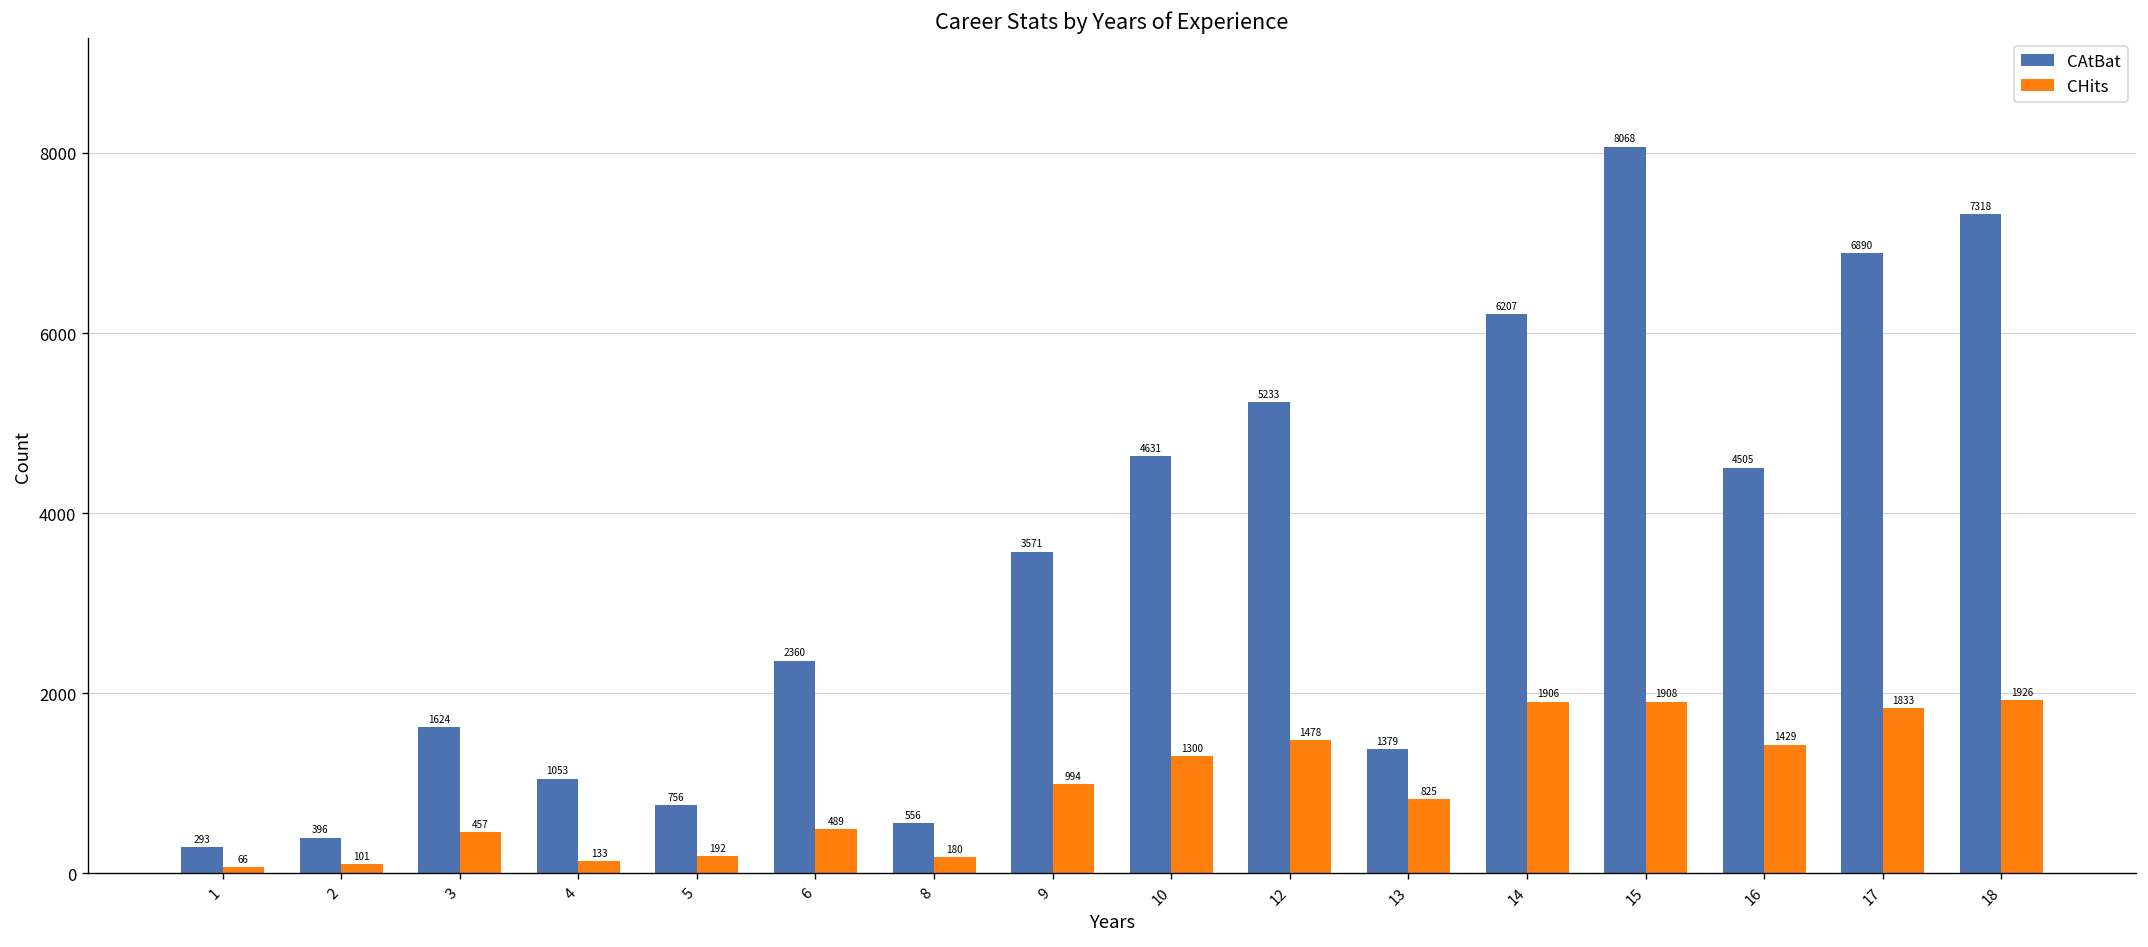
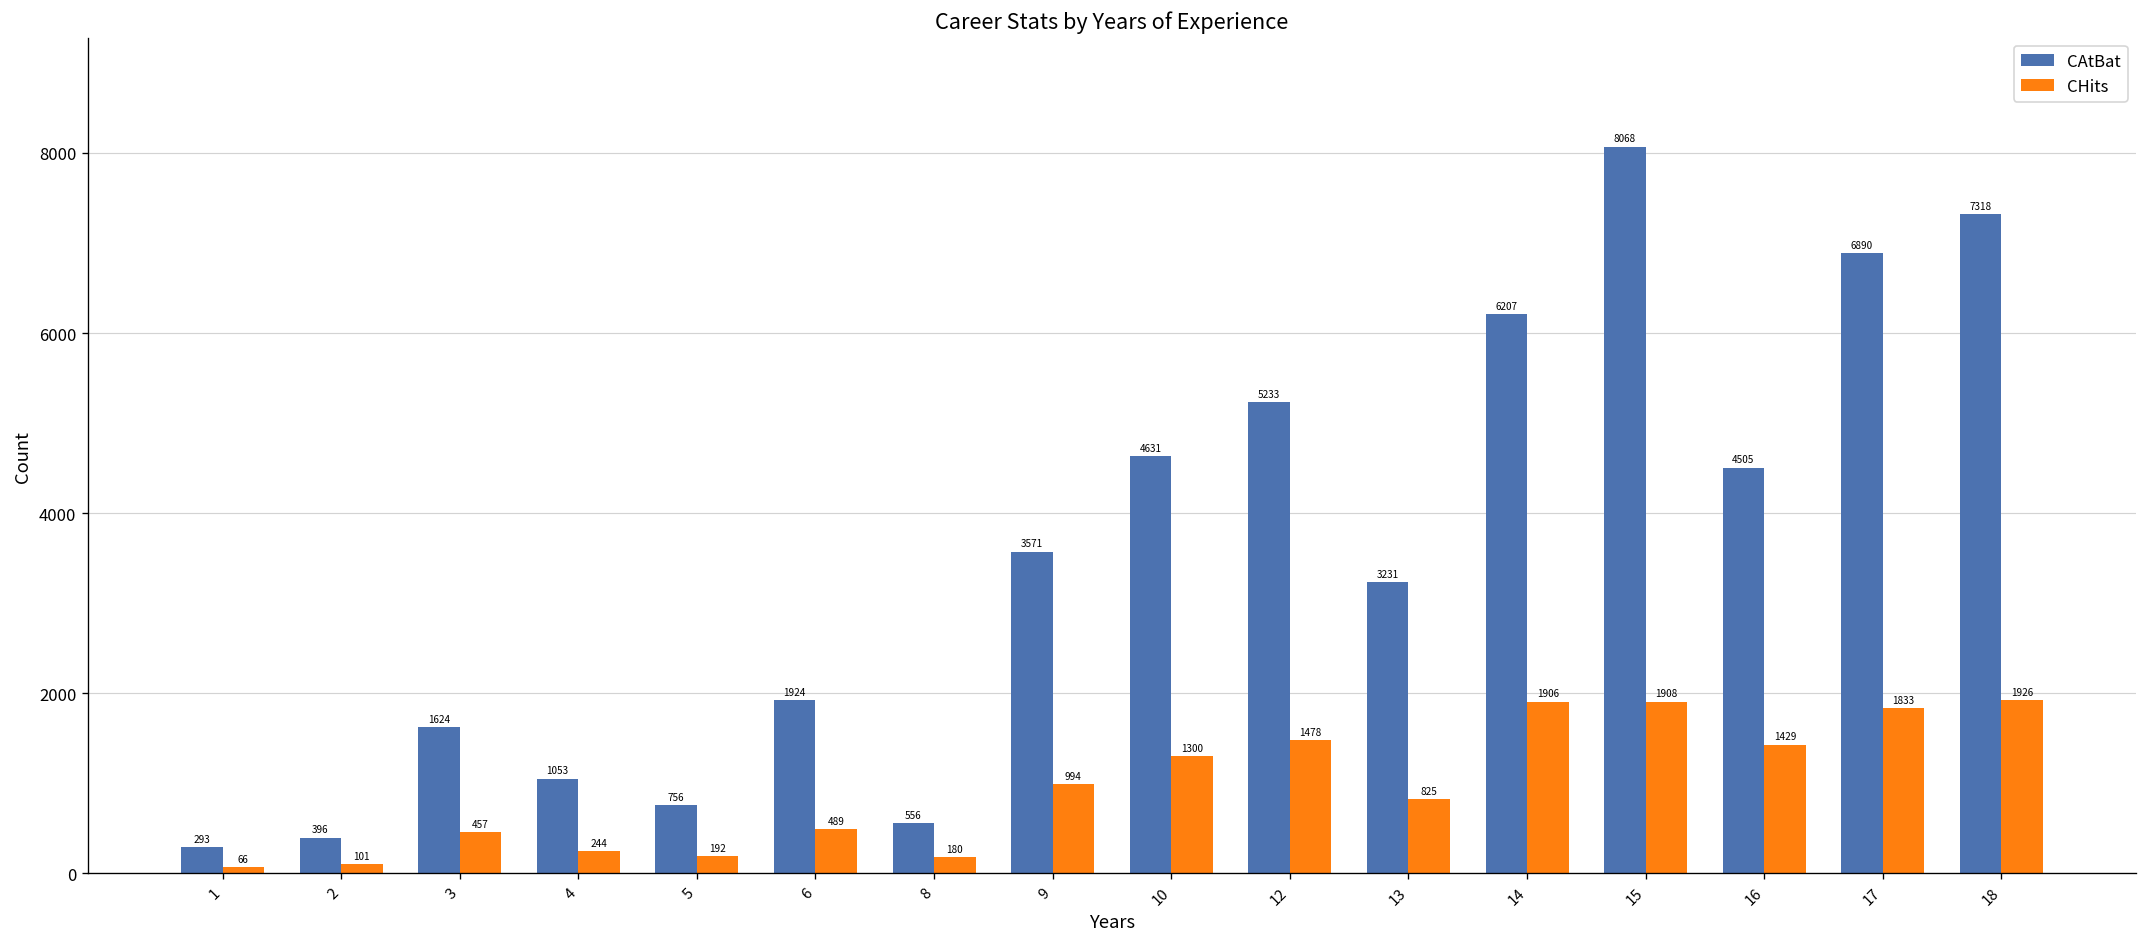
CHits, 4: 133 -> 244
CAtBat, 6: 2360 -> 1924
CAtBat, 13: 1379 -> 3231
